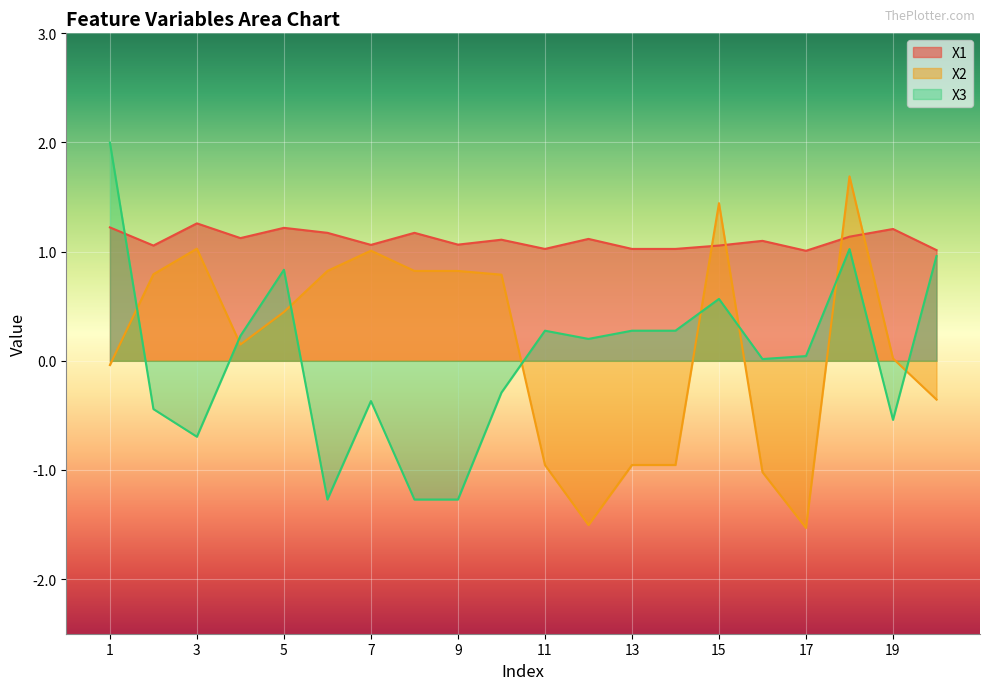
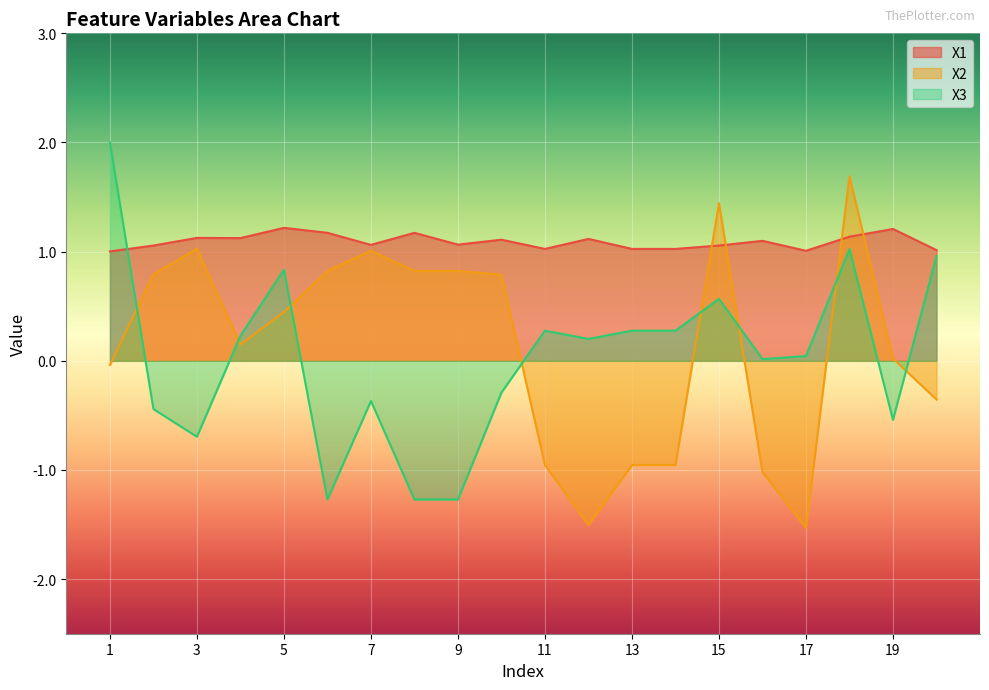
X1, 1: 1.22 -> 1.00
X1, 3: 1.26 -> 1.13
